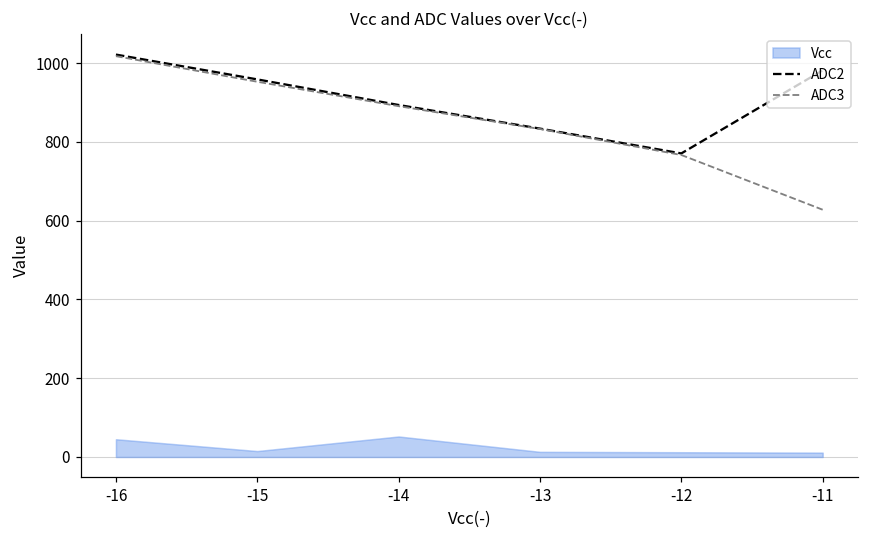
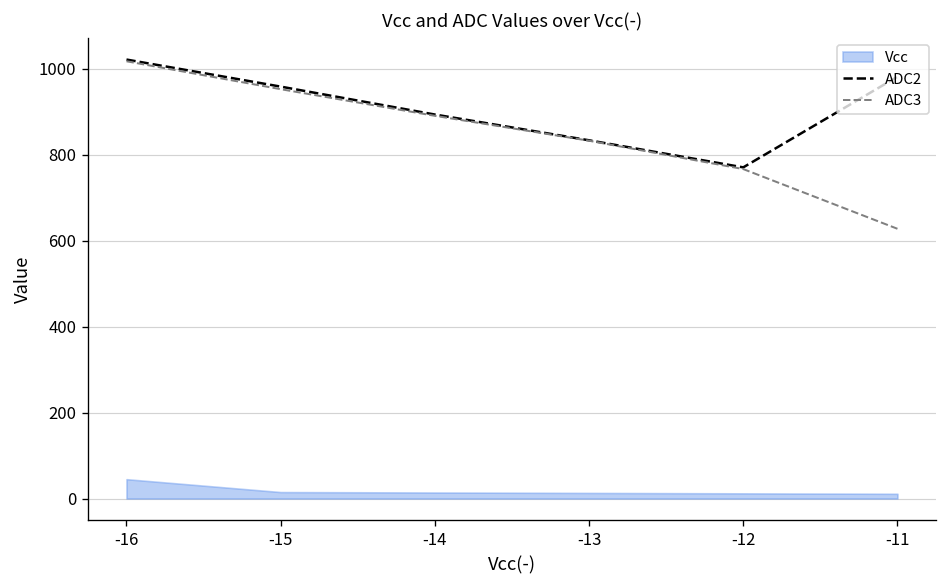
Vcc, -14: 50 -> 10
